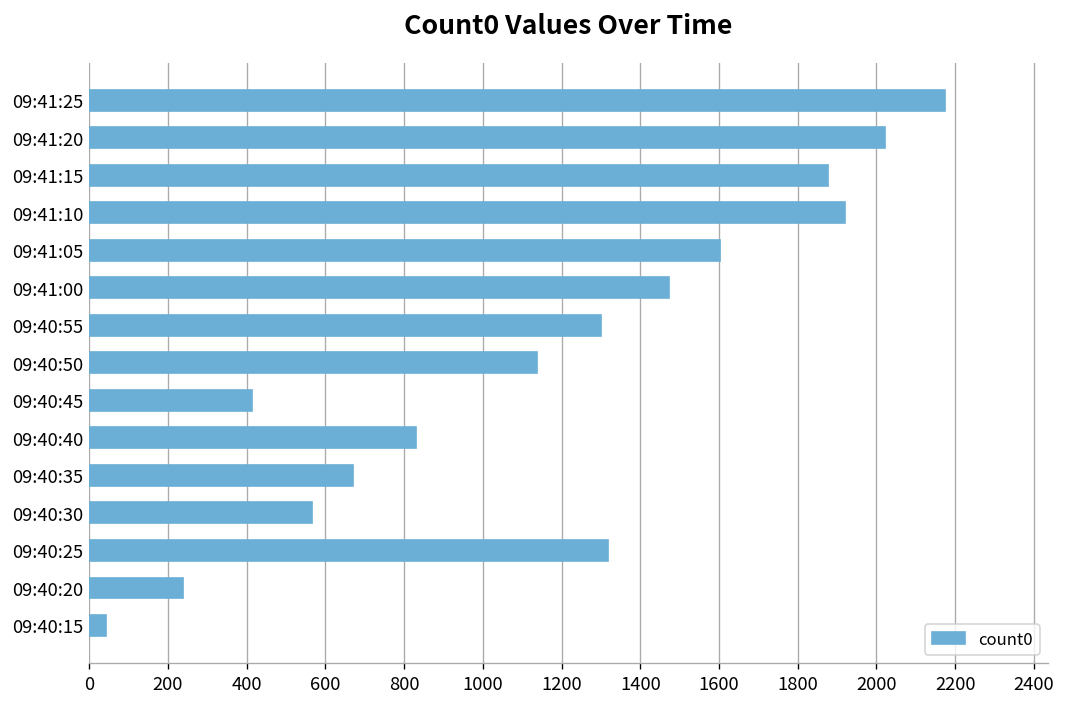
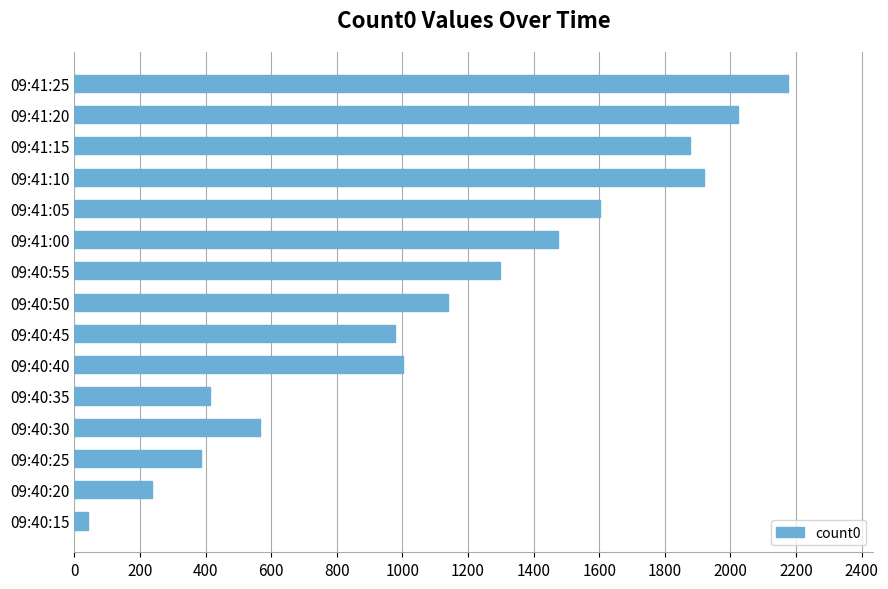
09:40:45: 410 -> 980
09:40:40: 830 -> 1000
09:40:35: 670 -> 410
09:40:25: 1320 -> 390
